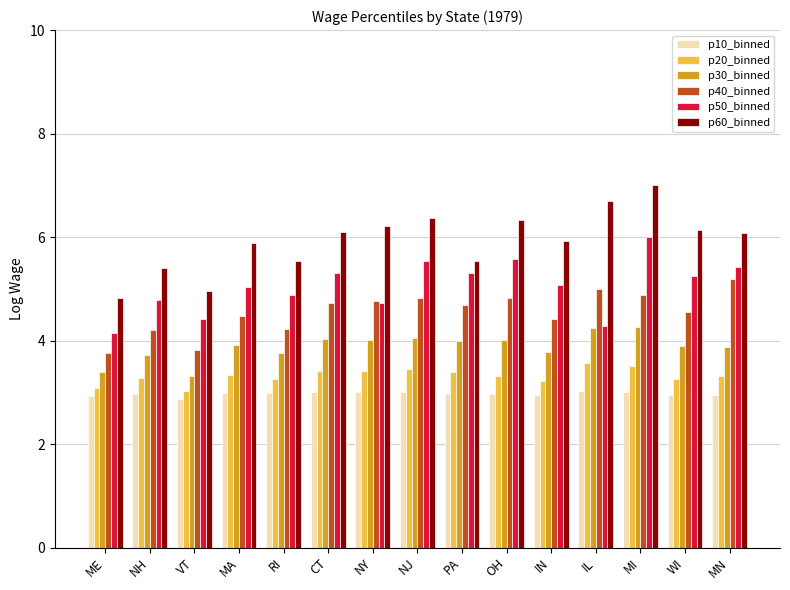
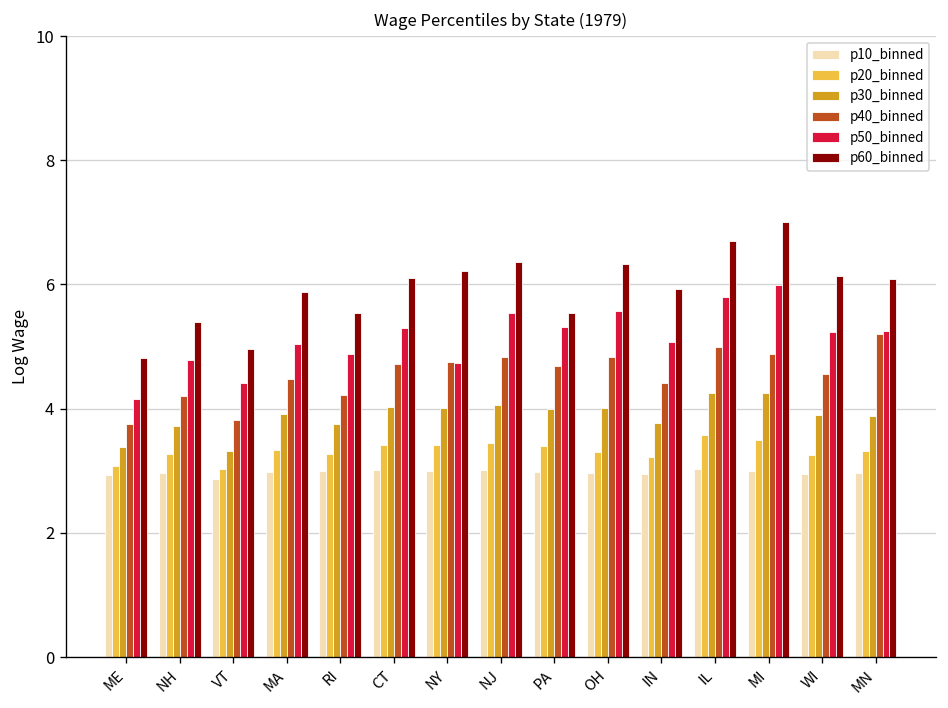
p50_binned, IL: 4.3 -> 5.8
p50_binned, MN: 5.4 -> 5.3
